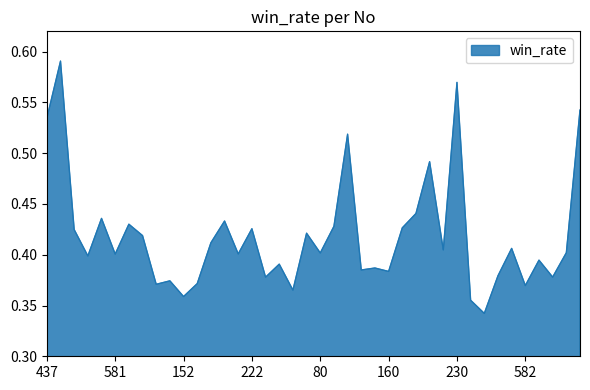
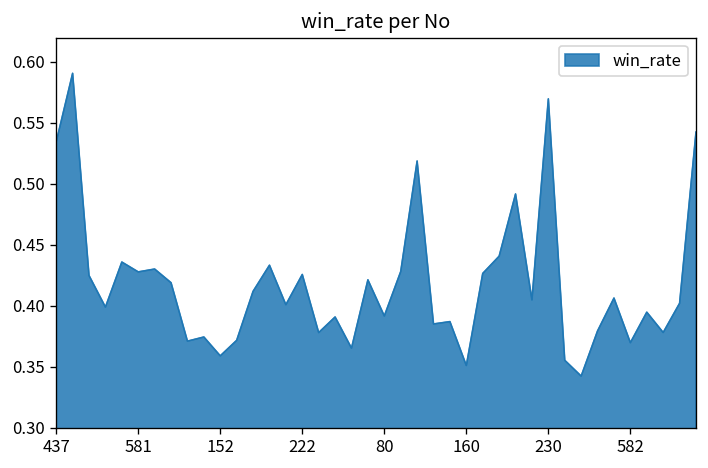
581: 0.401 -> 0.428
80: 0.402 -> 0.392
160: 0.384 -> 0.351
